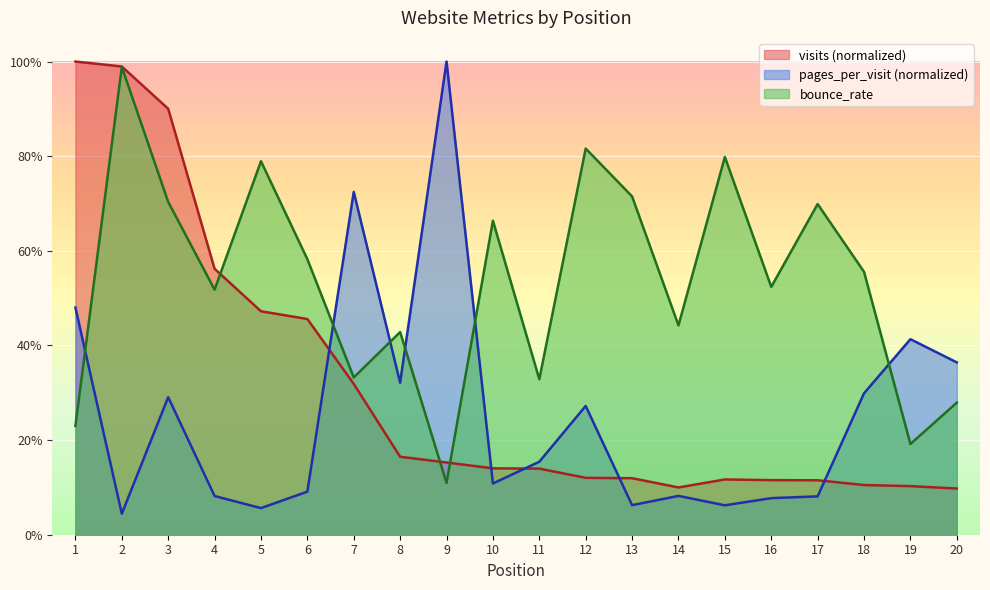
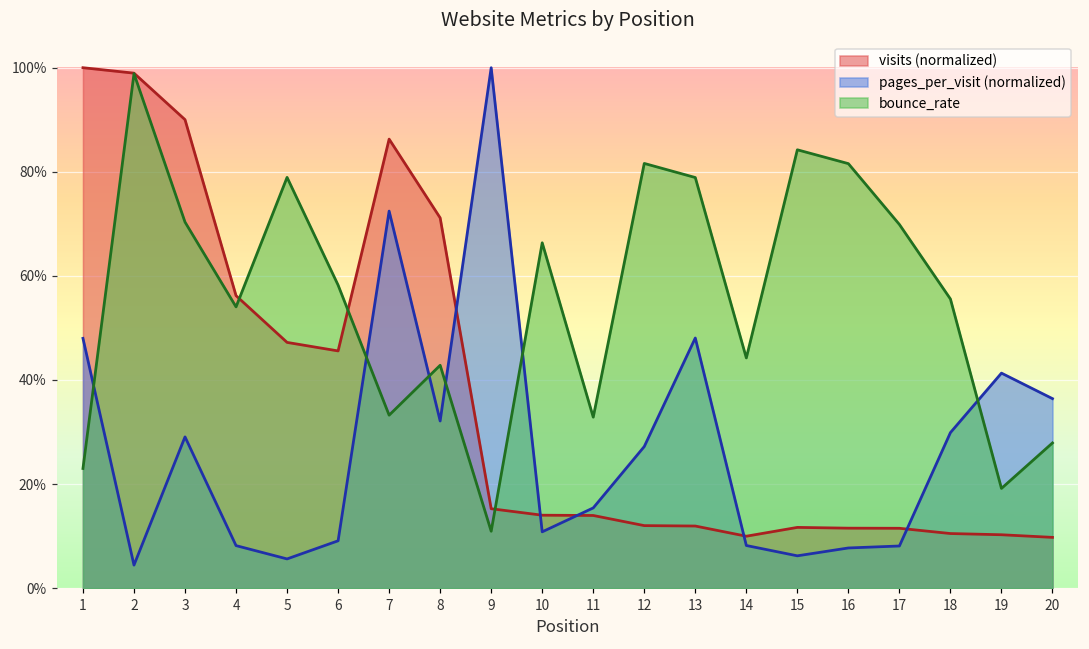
bounce_rate, 4: 52% -> 54%
visits (normalized), 7: 32% -> 86%
visits (normalized), 8: 16% -> 71%
pages_per_visit (normalized), 13: 6% -> 48%
bounce_rate, 13: 72% -> 79%
bounce_rate, 15: 80% -> 84%
bounce_rate, 16: 52% -> 82%
